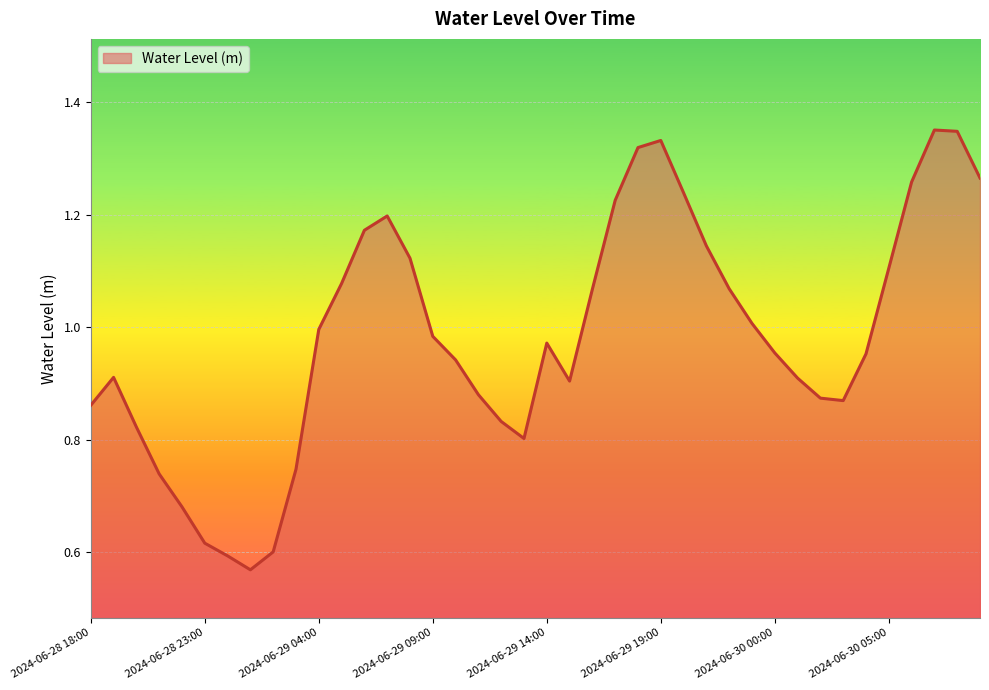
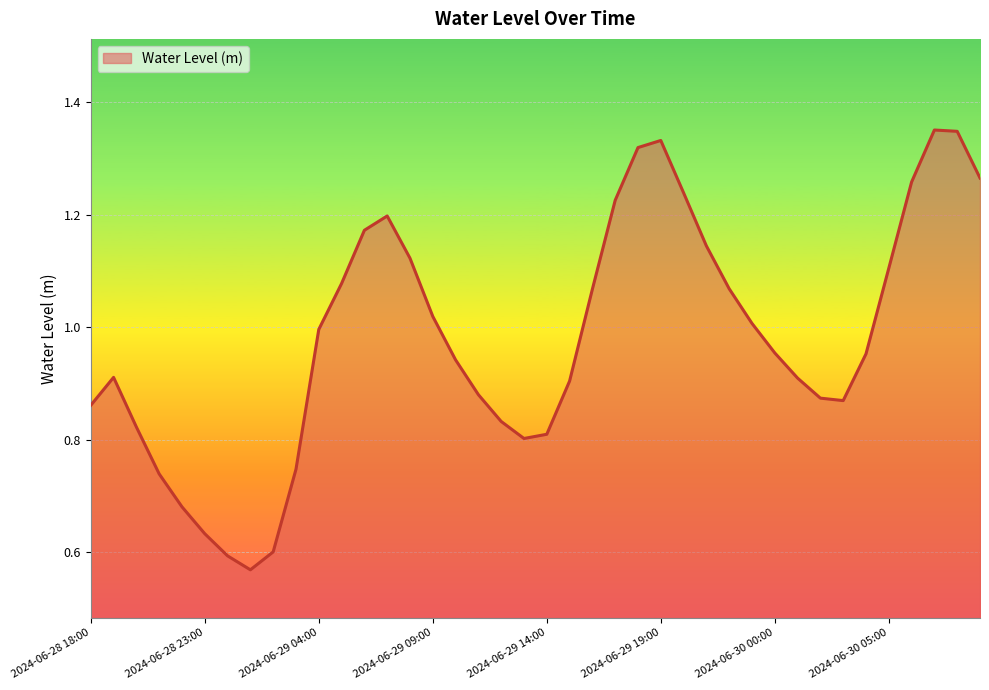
2024-06-28 23:00: 0.62 -> 0.63
2024-06-29 09:00: 0.98 -> 1.02
2024-06-29 14:00: 0.97 -> 0.81
